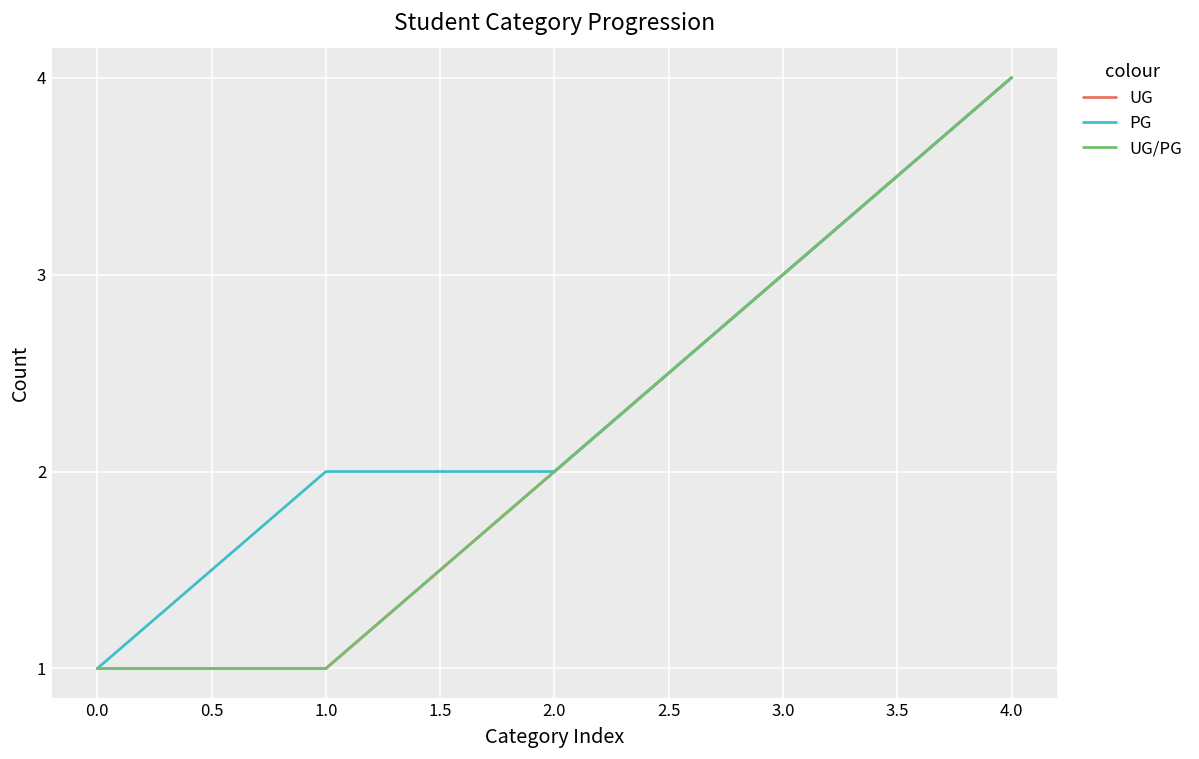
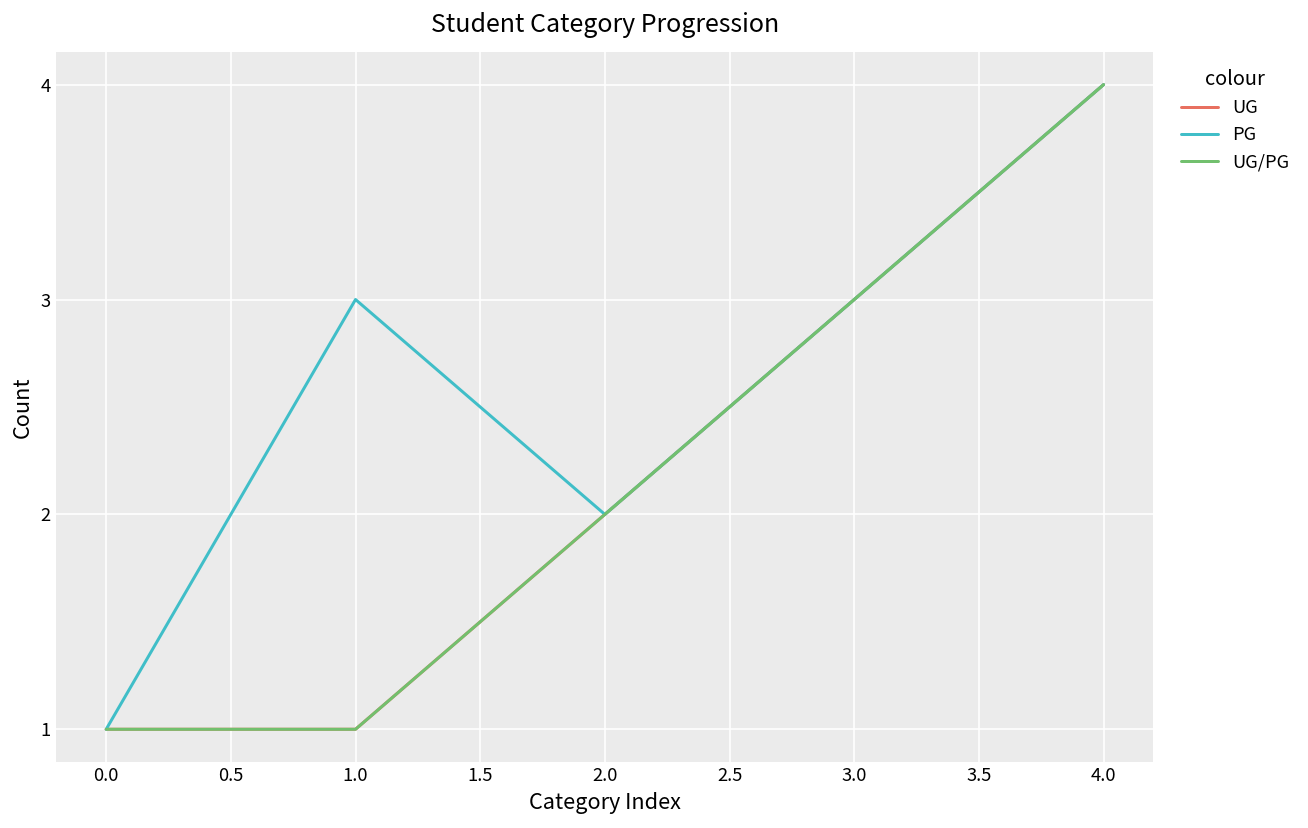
PG, 1.0: 2 -> 3
